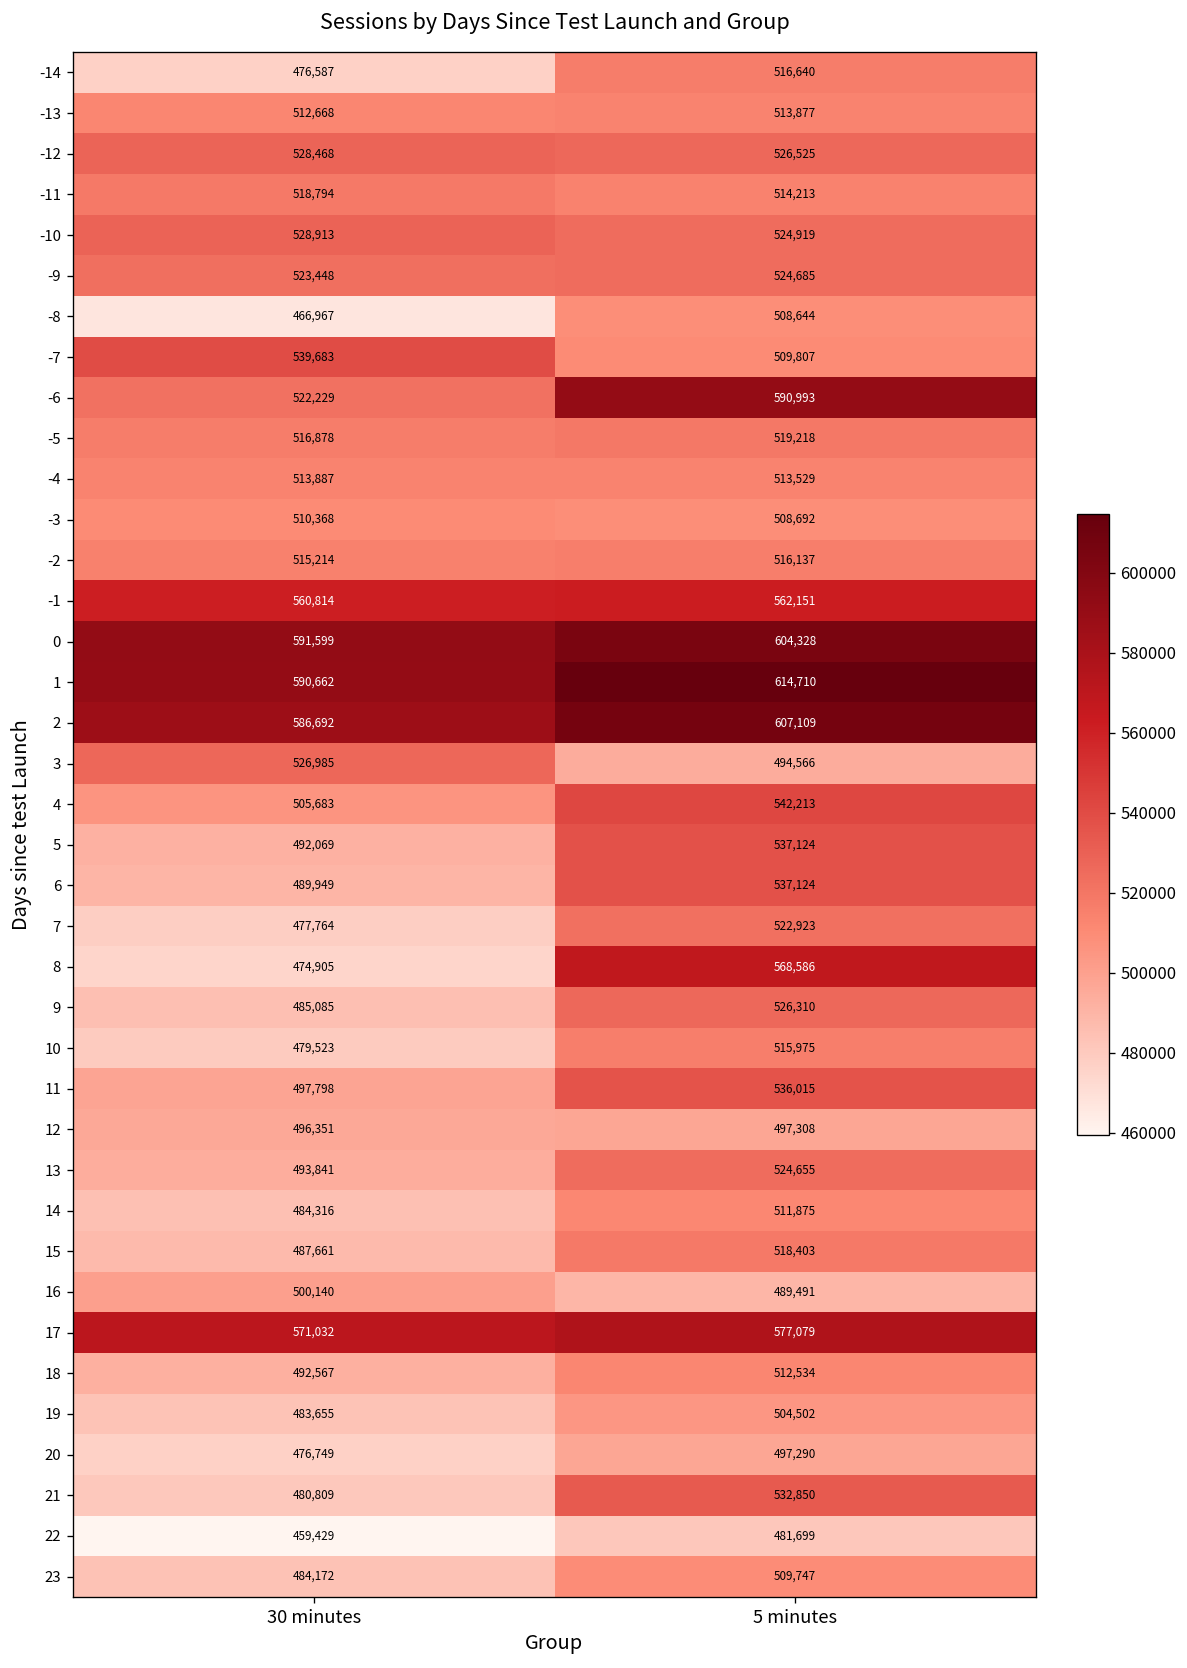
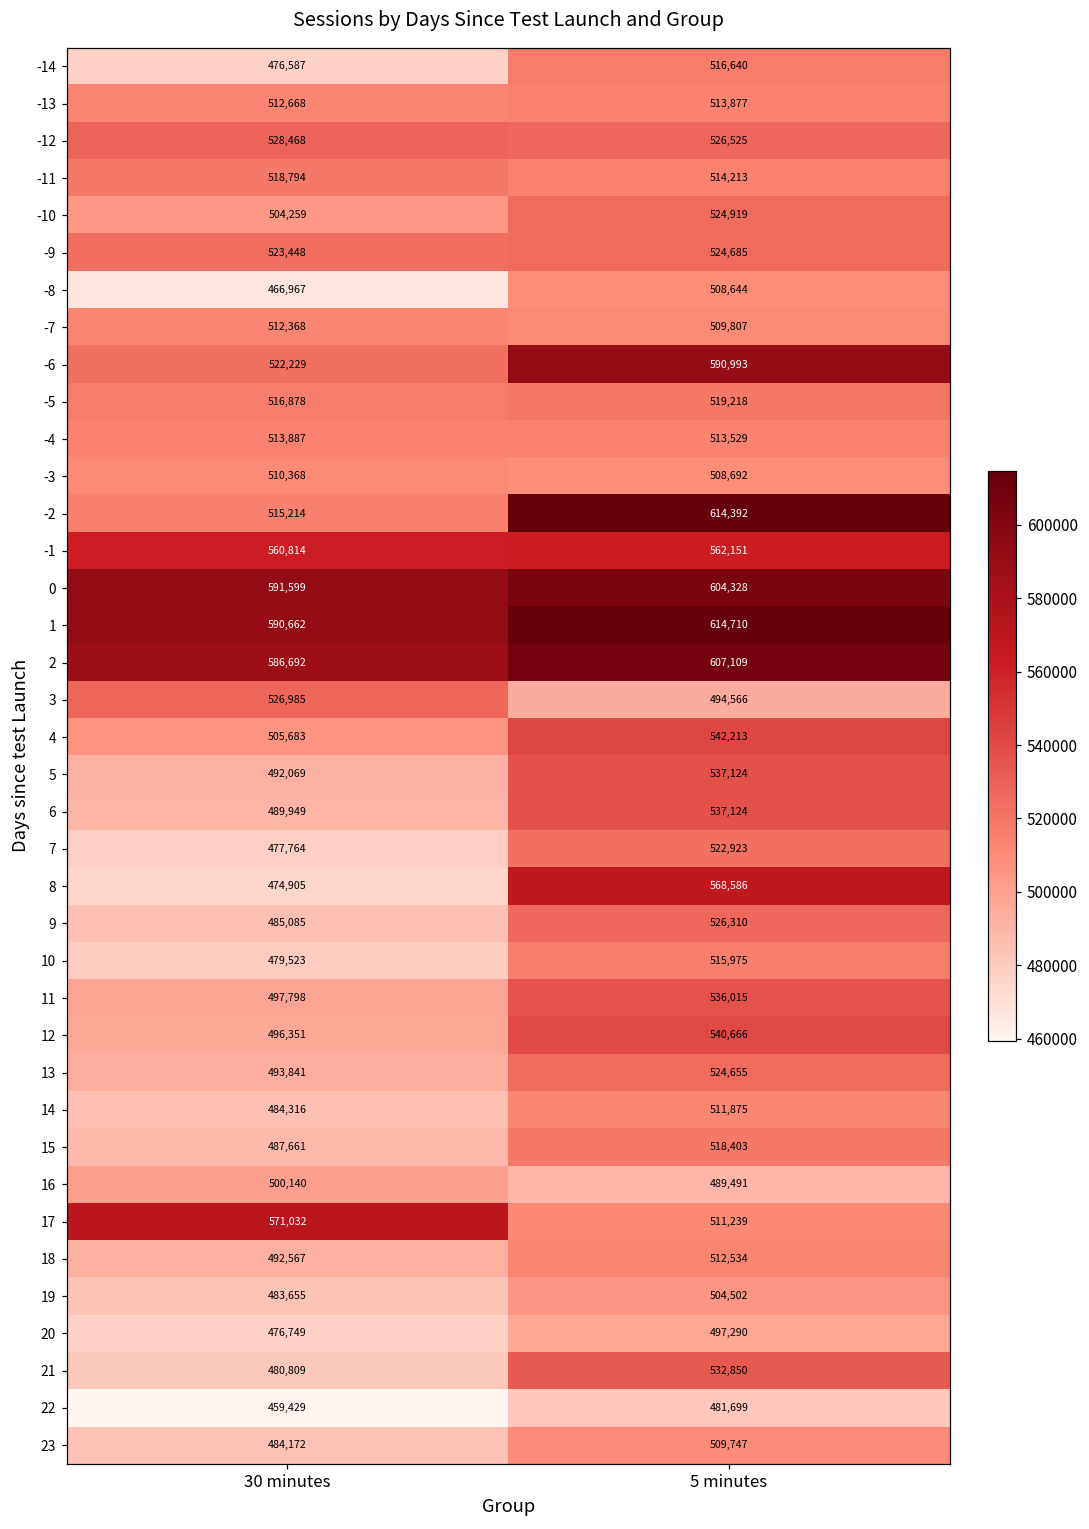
-10, 30 minutes: 528,913 -> 504,259
-7, 30 minutes: 539,683 -> 512,368
-2, 5 minutes: 516,137 -> 614,392
12, 5 minutes: 497,308 -> 540,666
17, 5 minutes: 577,079 -> 511,239
